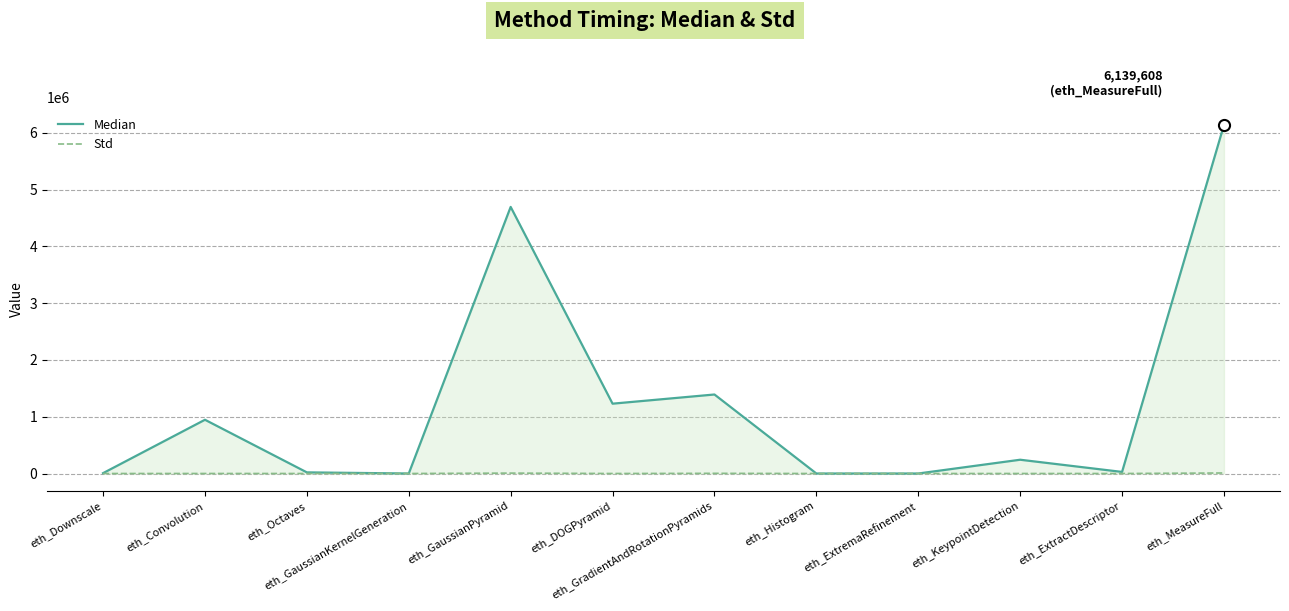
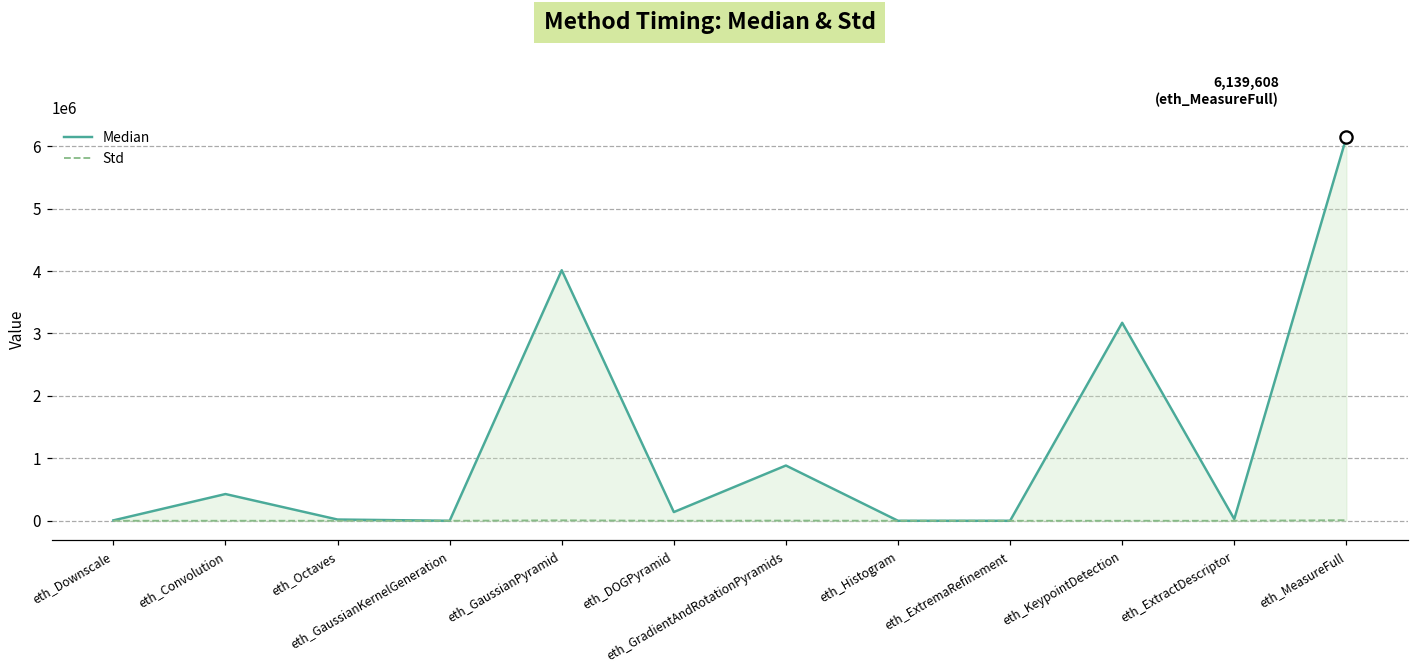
Median, eth_Convolution: 900000 -> 400000
Median, eth_GaussianPyramid: 4700000 -> 4000000
Median, eth_DOGPyramid: 1200000 -> 100000
Median, eth_GradientAndRotationPyramids: 1400000 -> 900000
Median, eth_KeypointDetection: 200000 -> 3200000
